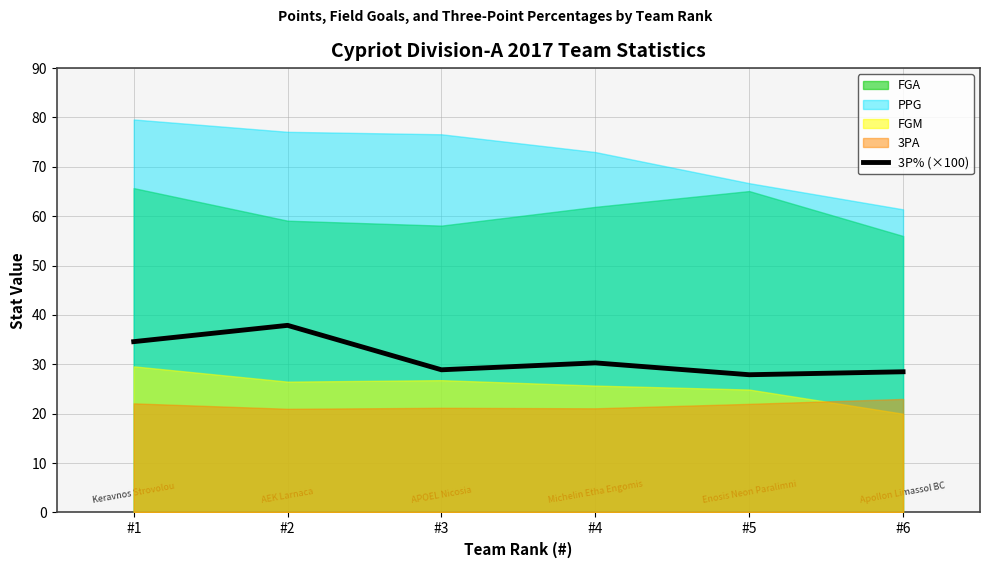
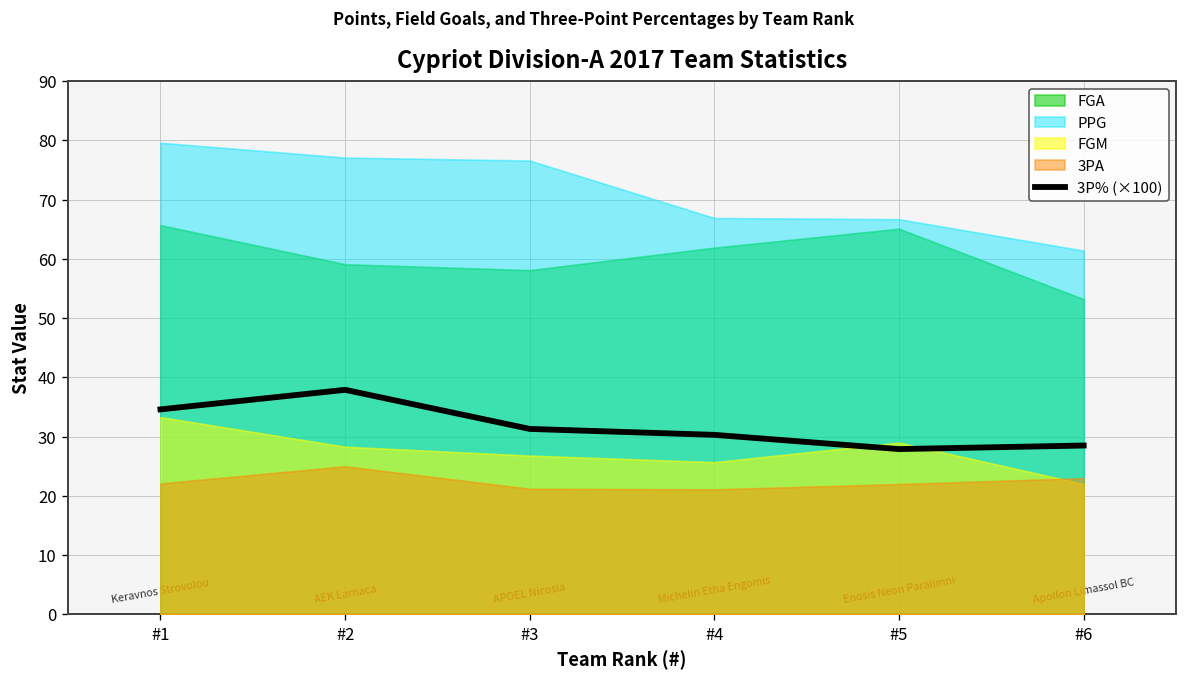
FGM, #1: 30 -> 33
FGM, #2: 27 -> 28
3PA, #2: 21 -> 25
3P% (×100), #3: 29 -> 31
PPG, #4: 73 -> 67
FGM, #5: 25 -> 29
FGA, #6: 56 -> 53
FGM, #6: 20 -> 22
